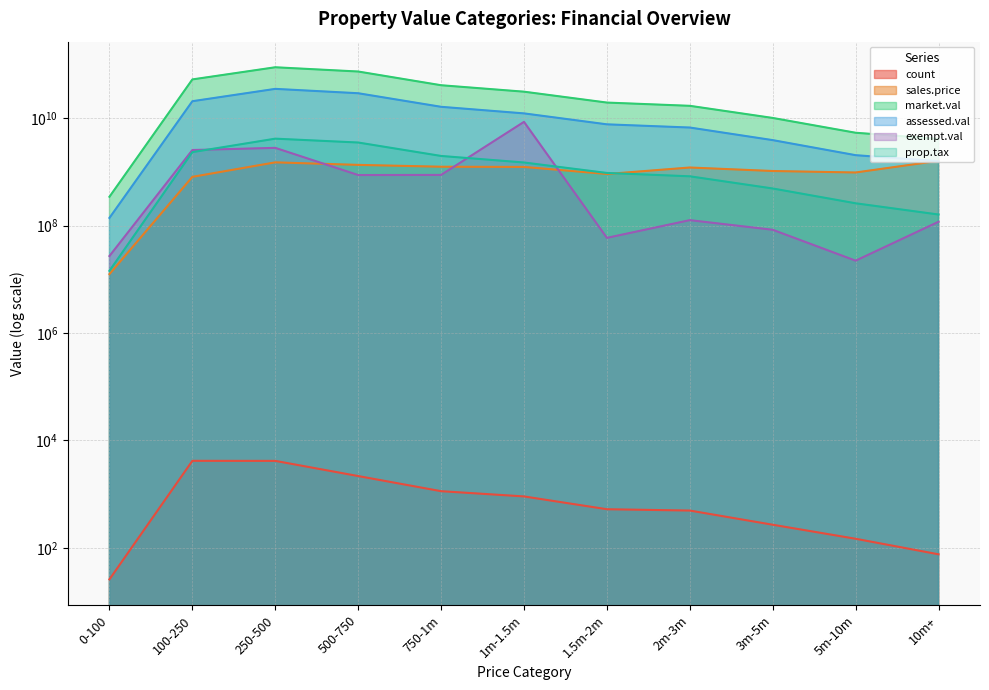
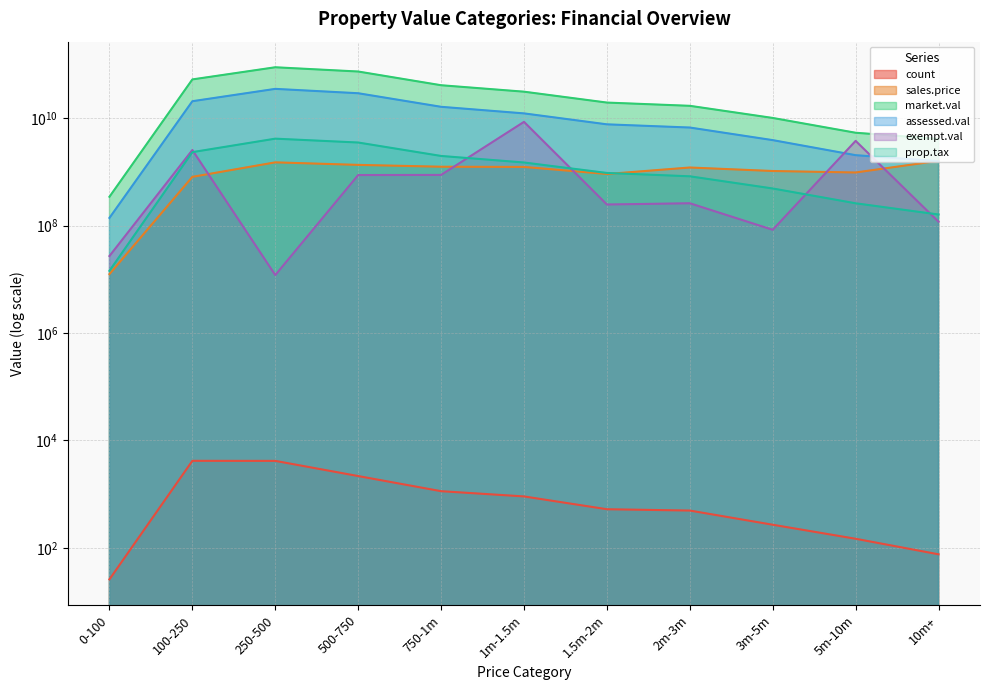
exempt.val, 250-500: 3000000000 -> 12000000
exempt.val, 1.5m-2m: 60000000 -> 200000000
exempt.val, 2m-3m: 130000000 -> 300000000
exempt.val, 5m-10m: 22000000 -> 4000000000
